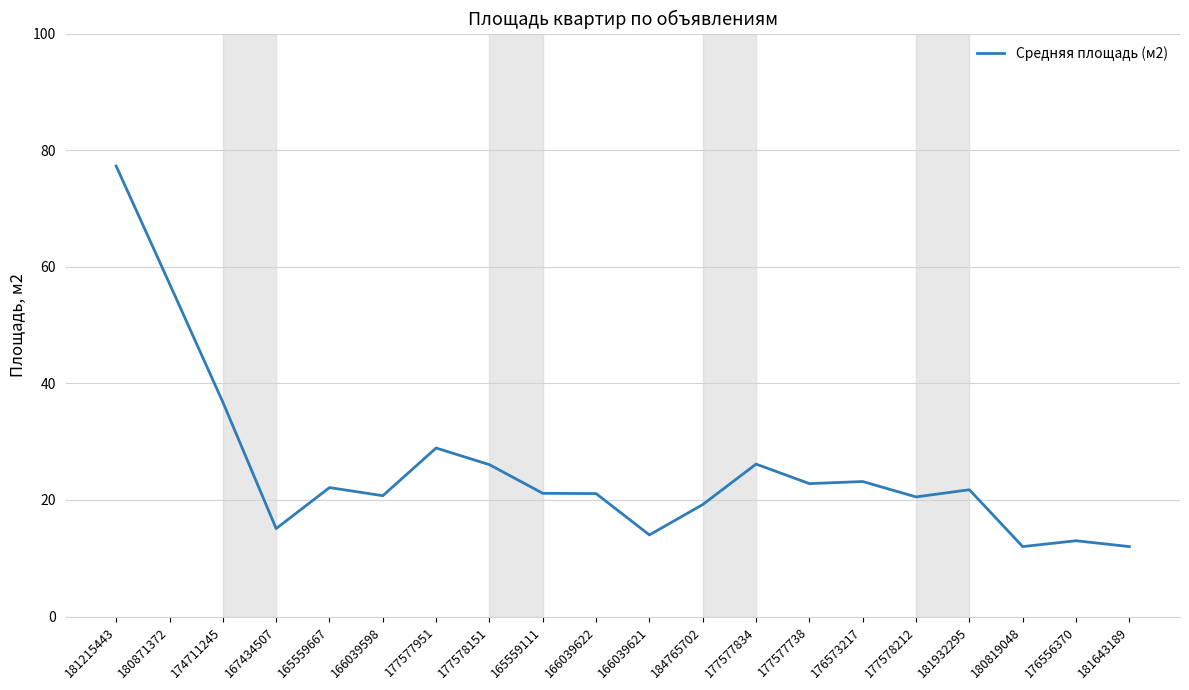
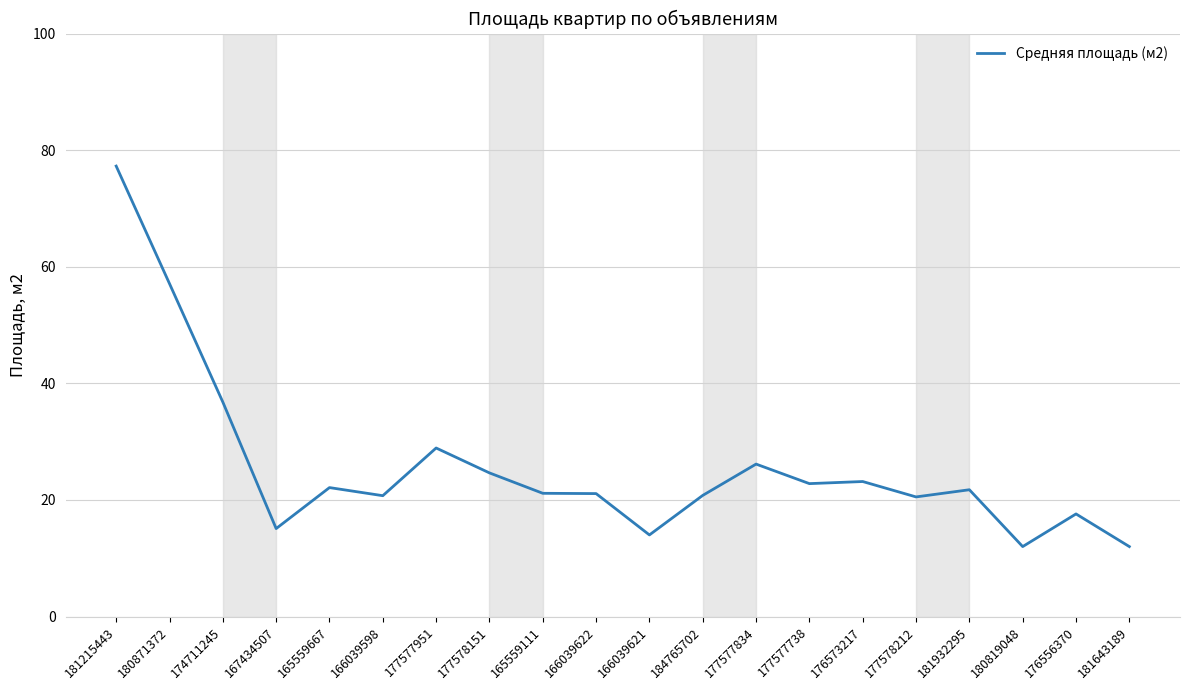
177578151: 26 -> 25
184765702: 19 -> 21
176556370: 13 -> 18
